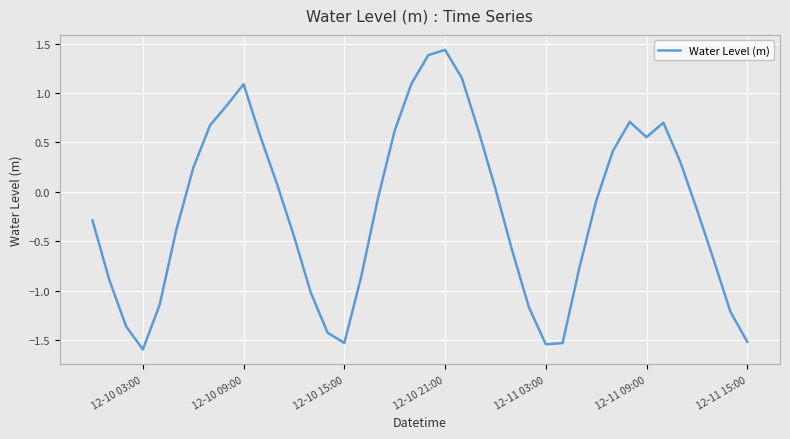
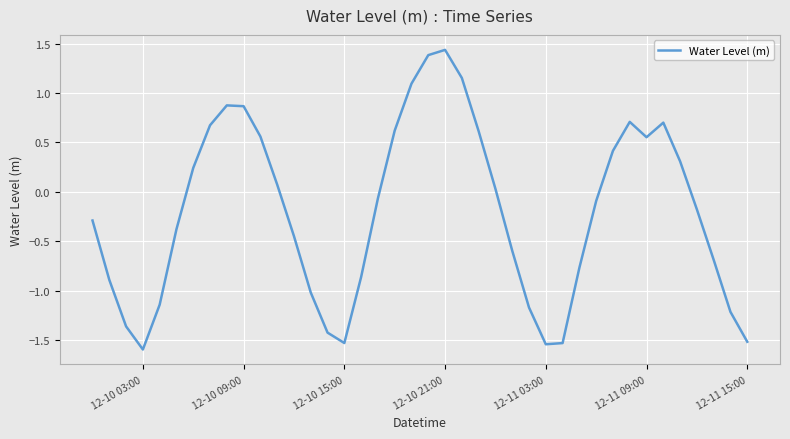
12-10 09:00: 1.1 -> 0.9
